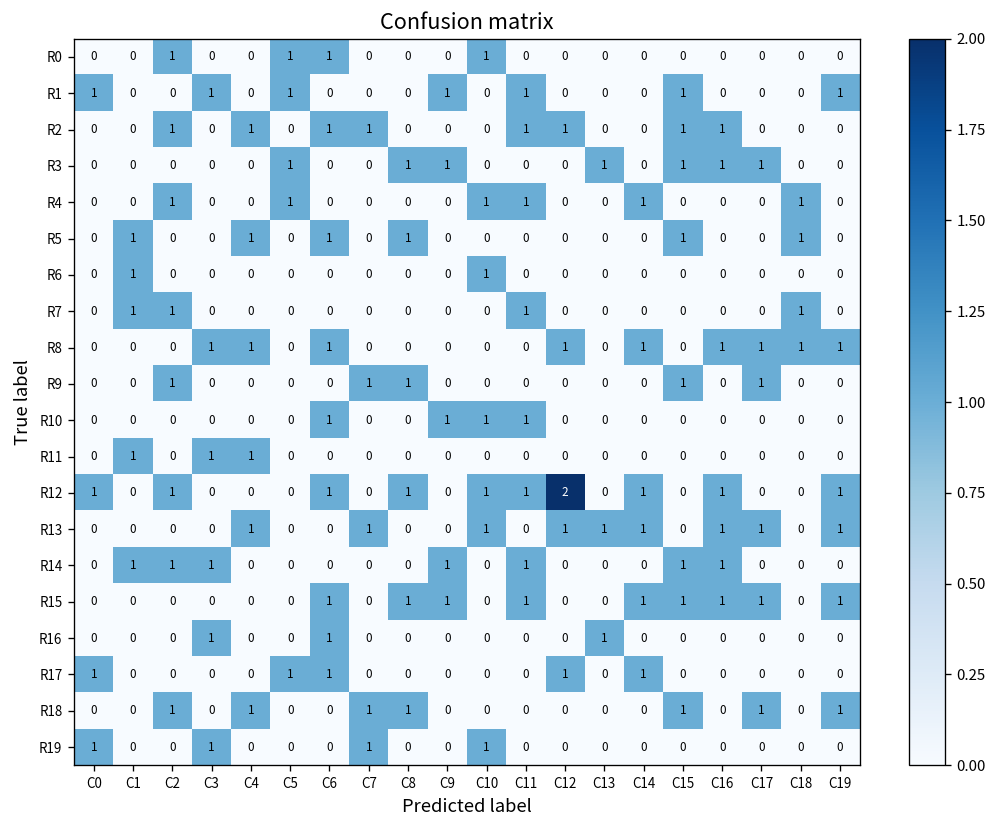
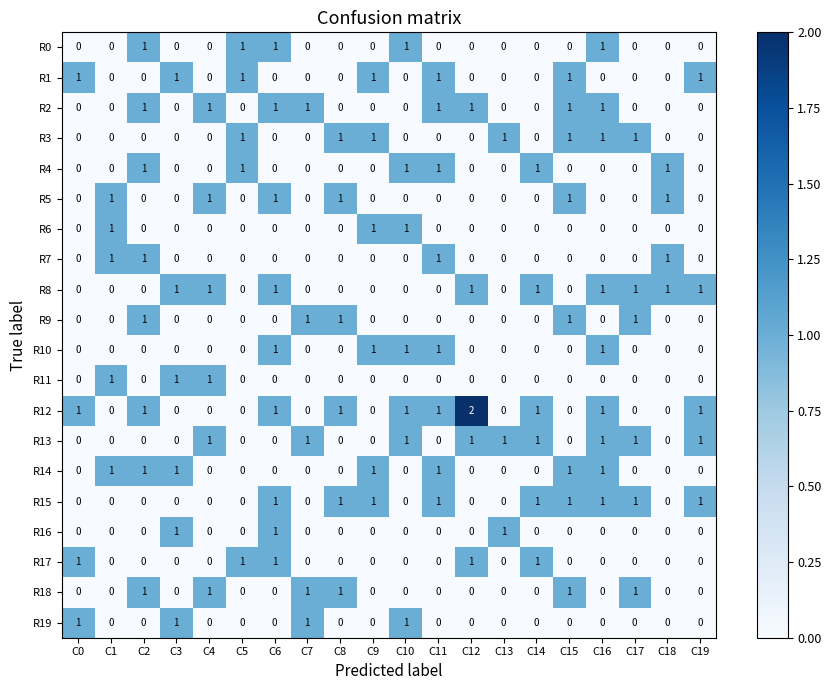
R0, C16: 0 -> 1
R6, C9: 0 -> 1
R10, C16: 0 -> 1
R18, C19: 1 -> 0
